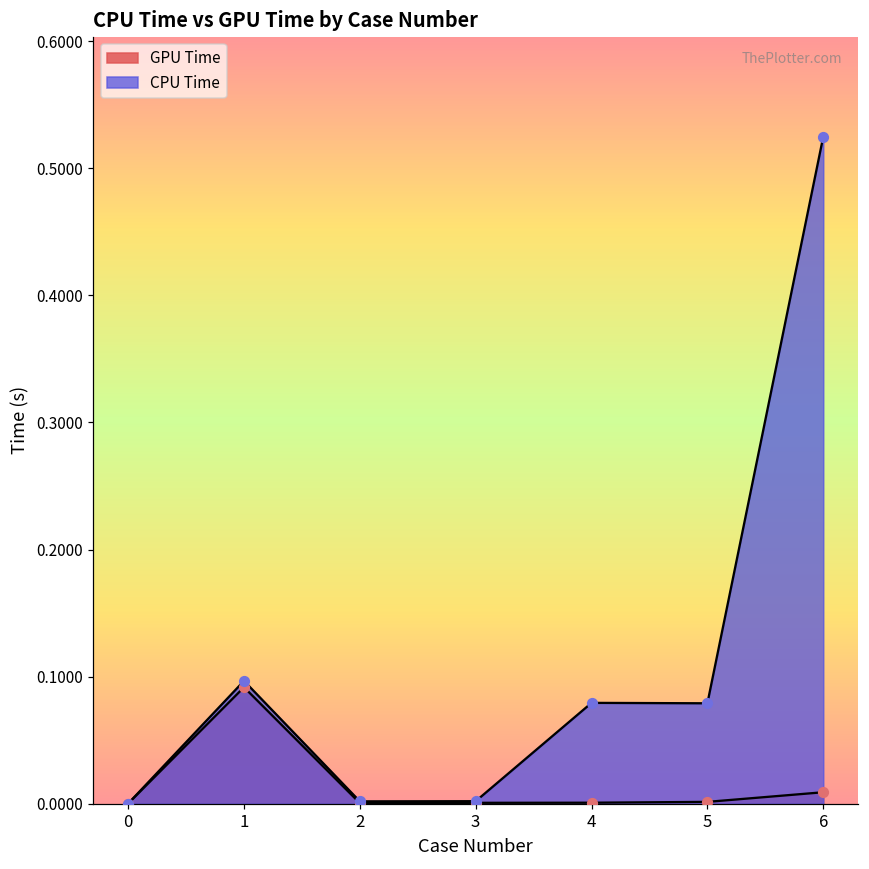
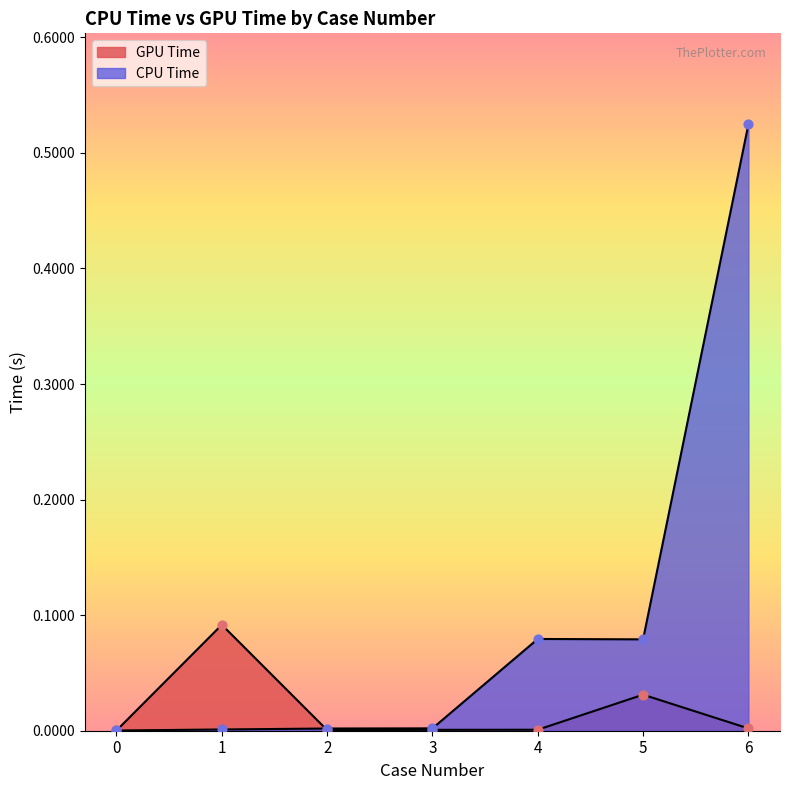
CPU Time, 1: 0.097 -> 0.001
GPU Time, 5: 0.002 -> 0.031
GPU Time, 6: 0.009 -> 0.002
